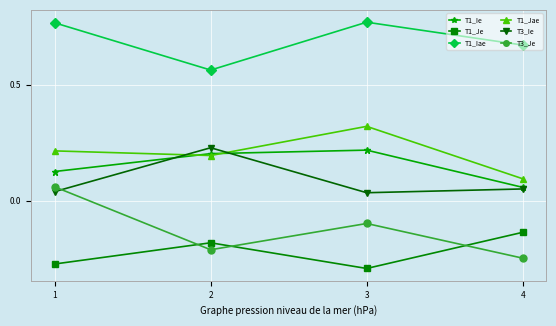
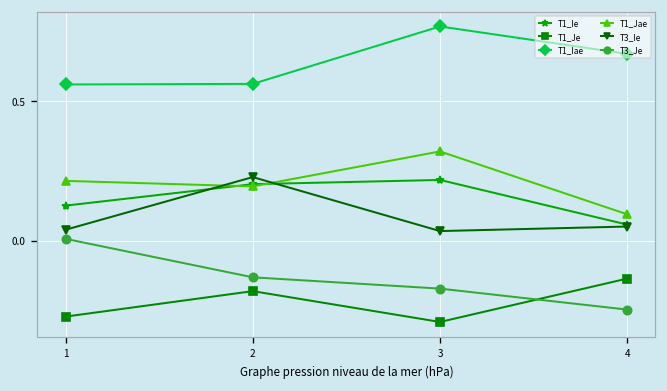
T1_Iae, 1: 0.77 -> 0.56
T3_Je, 1: 0.06 -> 0.01
T3_Je, 2: -0.21 -> -0.13
T3_Je, 3: -0.10 -> -0.17
